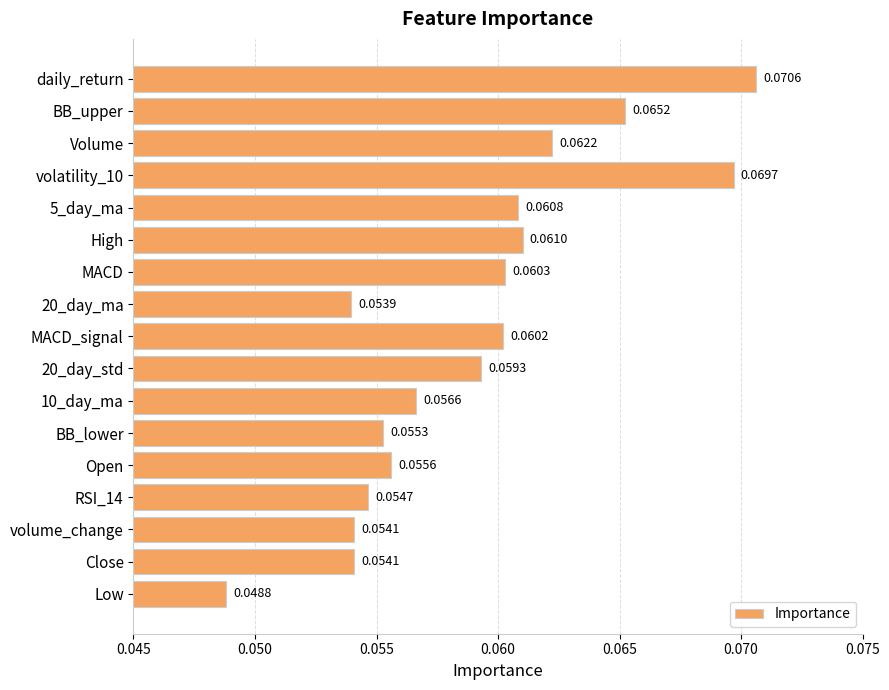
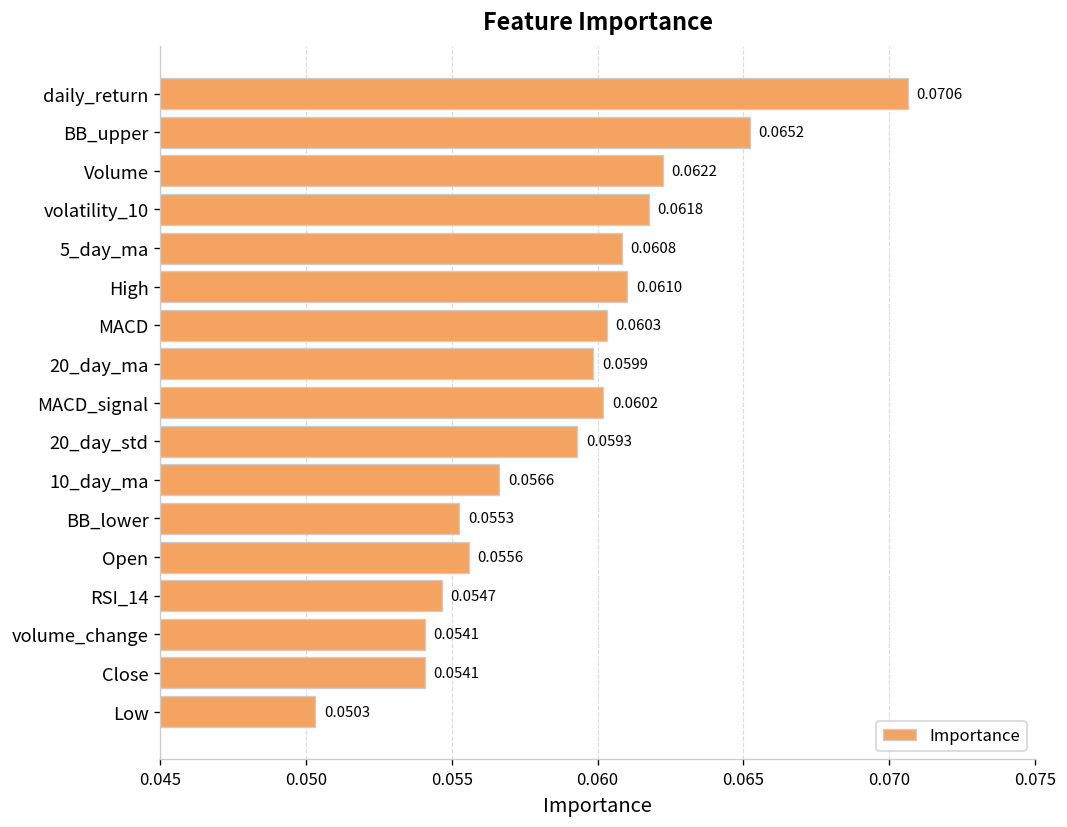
volatility_10: 0.0697 -> 0.0618
20_day_ma: 0.0539 -> 0.0599
Low: 0.0488 -> 0.0503
